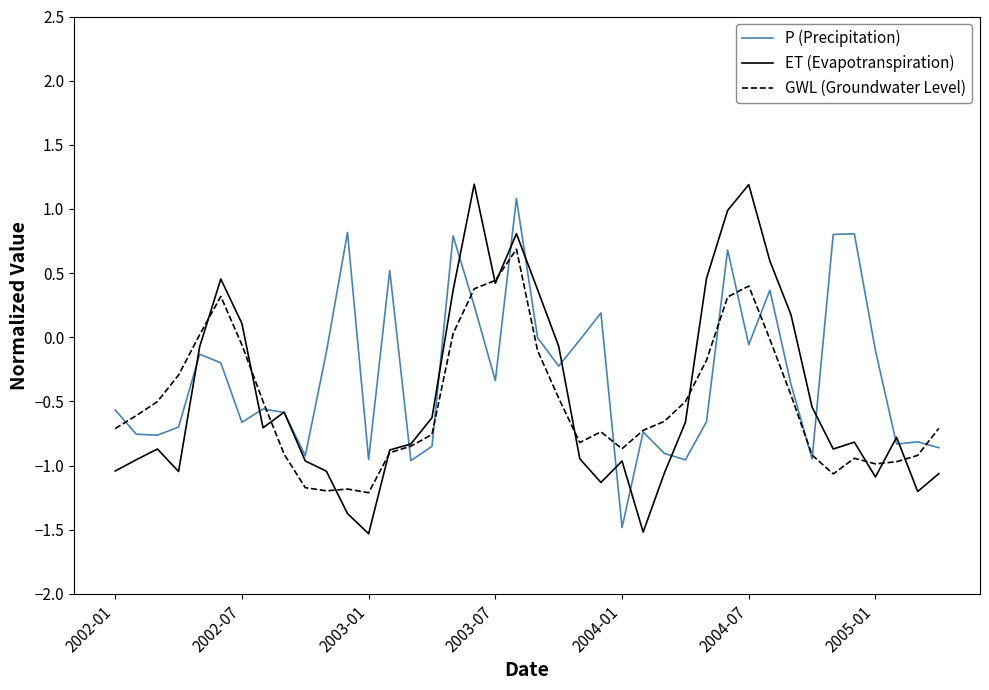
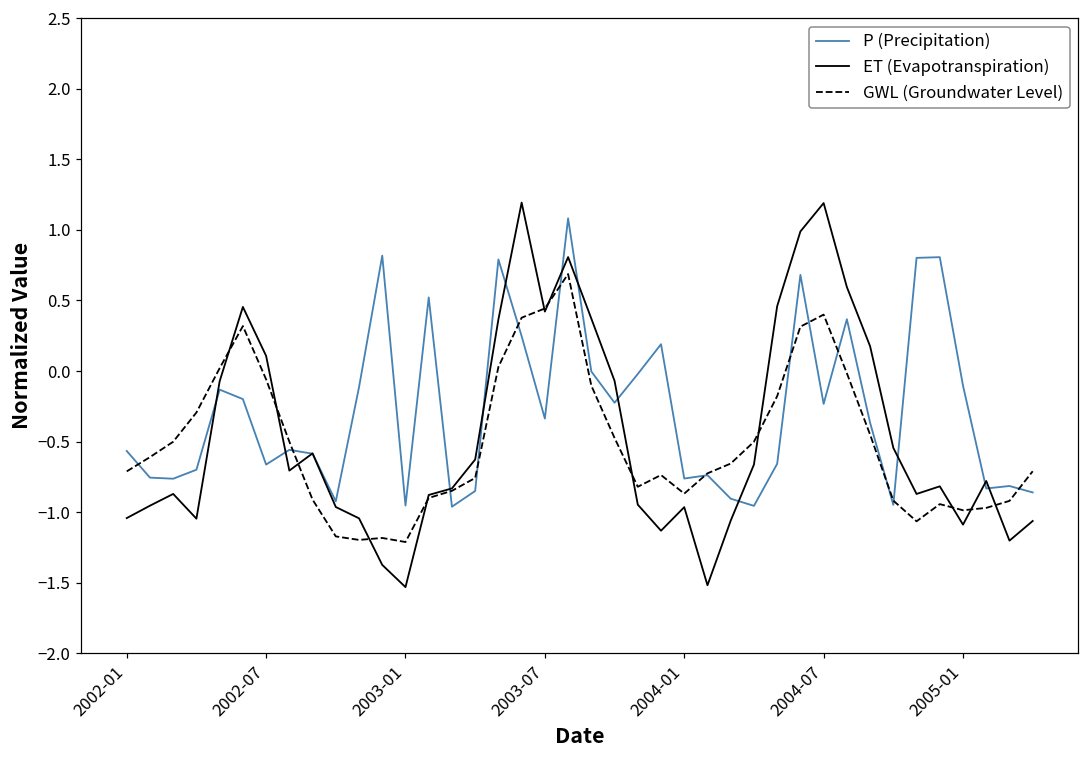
P (Precipitation), 2004-01: -1.48 -> -0.76
P (Precipitation), 2004-07: -0.06 -> -0.23
